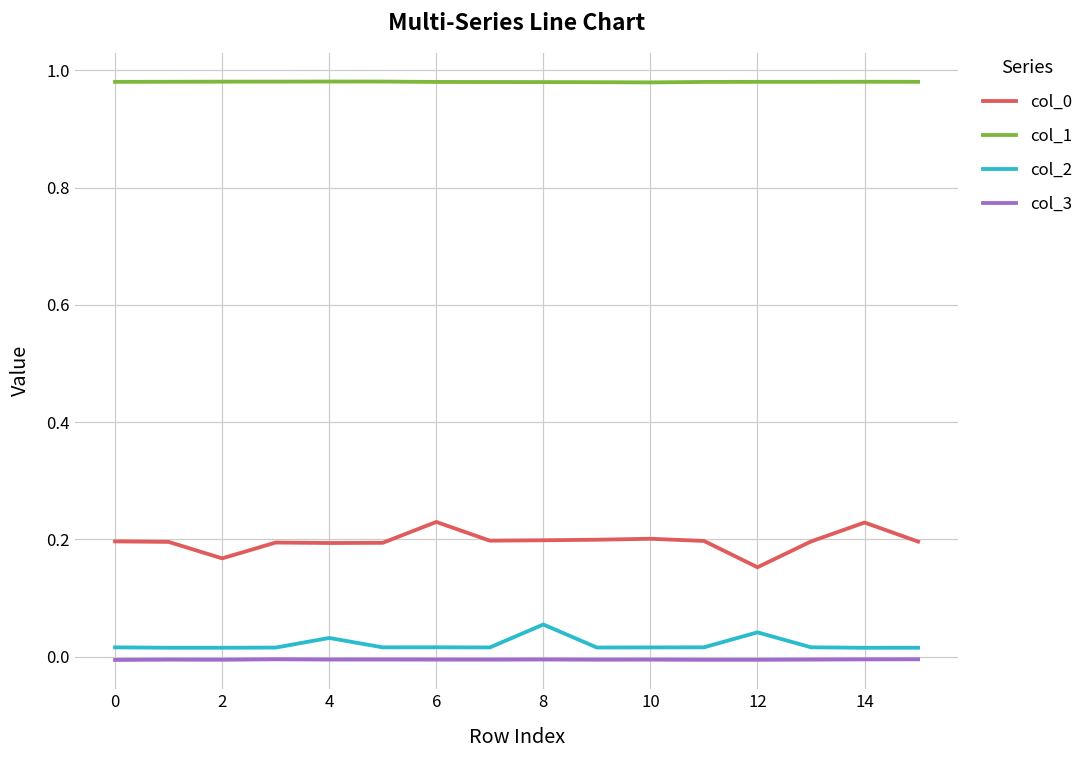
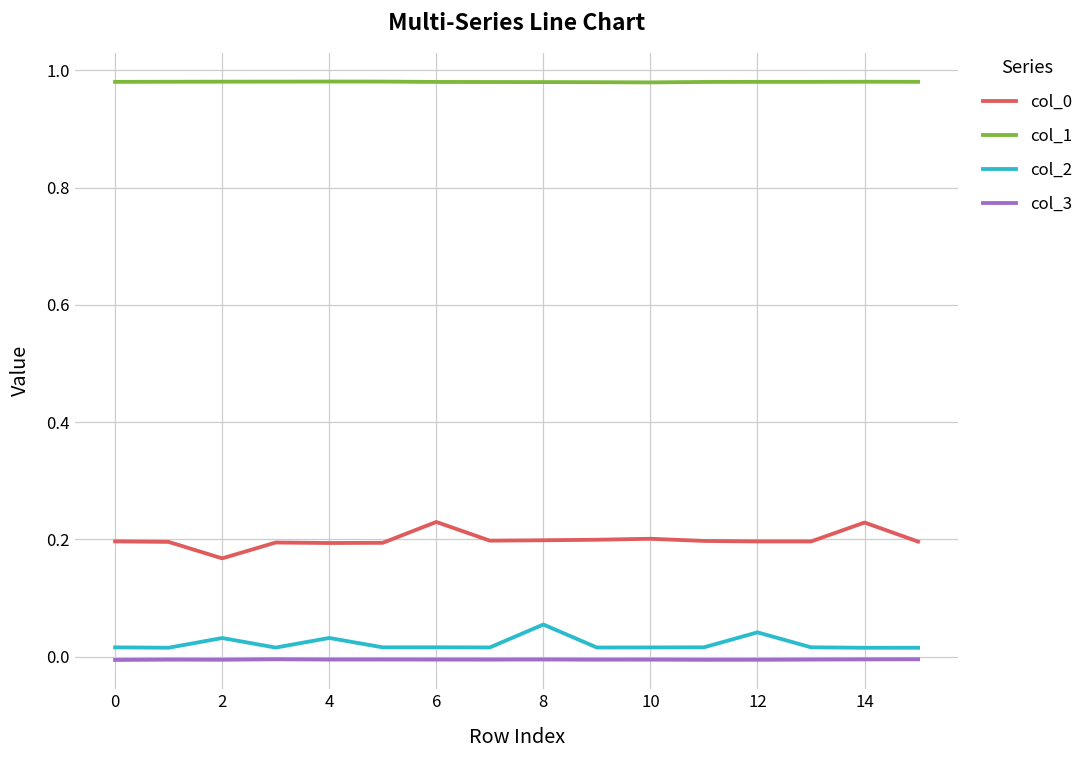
col_2, 2: 0.02 -> 0.03
col_0, 12: 0.15 -> 0.20
